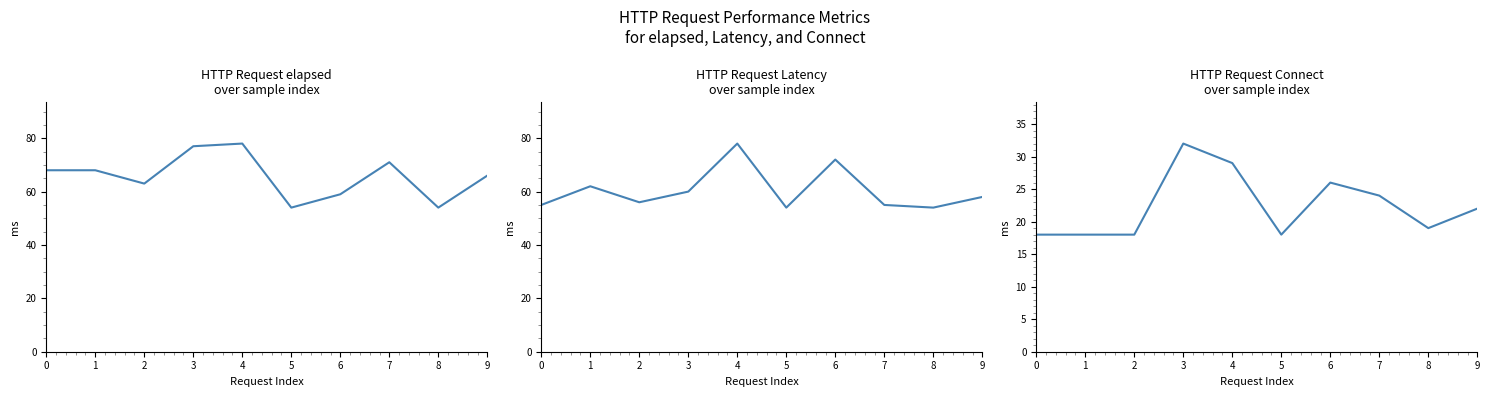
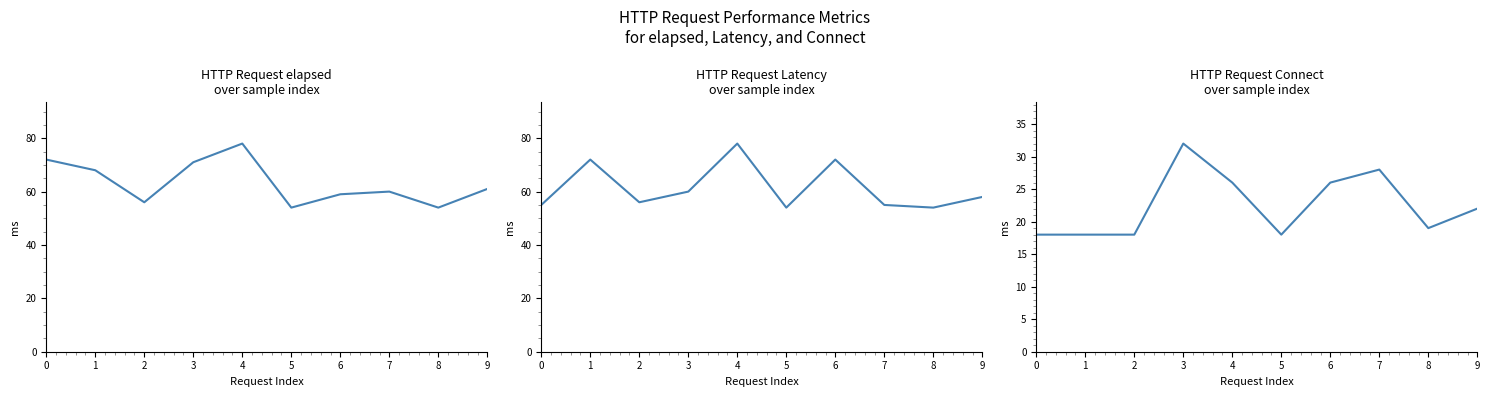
HTTP Request elapsed over sample index, 0: 68 -> 72
HTTP Request elapsed over sample index, 2: 63 -> 56
HTTP Request elapsed over sample index, 3: 77 -> 71
HTTP Request elapsed over sample index, 7: 71 -> 60
HTTP Request elapsed over sample index, 9: 66 -> 61
HTTP Request Latency over sample index, 1: 62 -> 72
HTTP Request Connect over sample index, 4: 29 -> 26
HTTP Request Connect over sample index, 7: 24 -> 28
